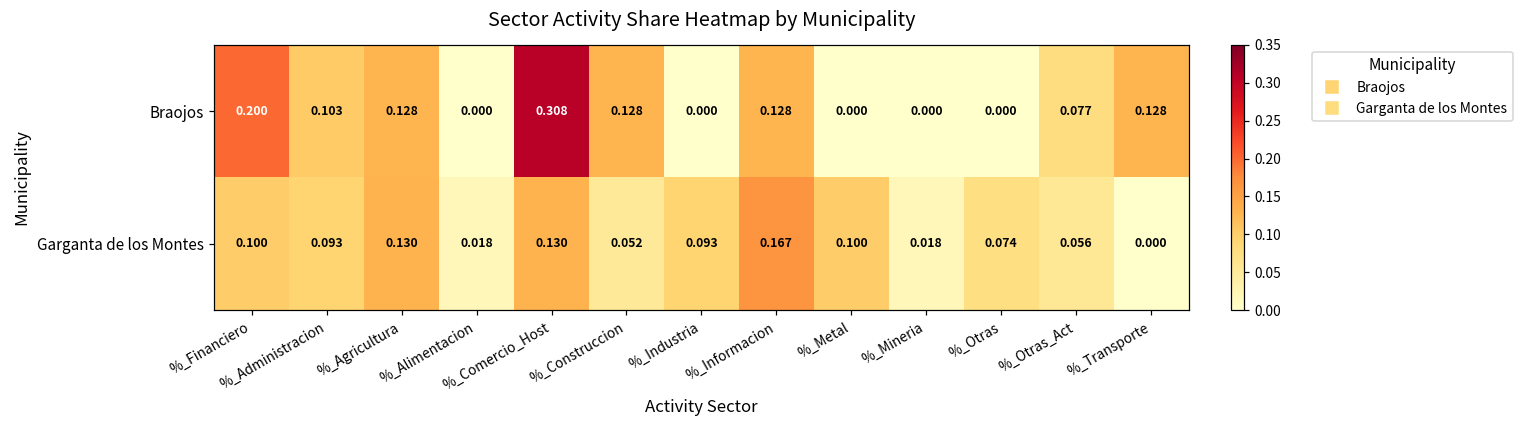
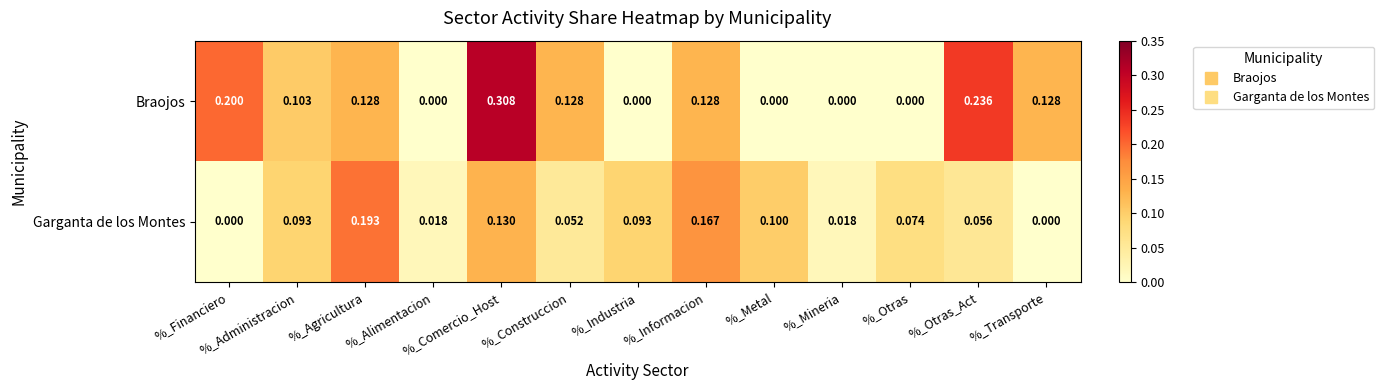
Braojos, %_Otras_Act: 0.077 -> 0.236
Garganta de los Montes, %_Financiero: 0.100 -> 0.000
Garganta de los Montes, %_Agricultura: 0.130 -> 0.193
